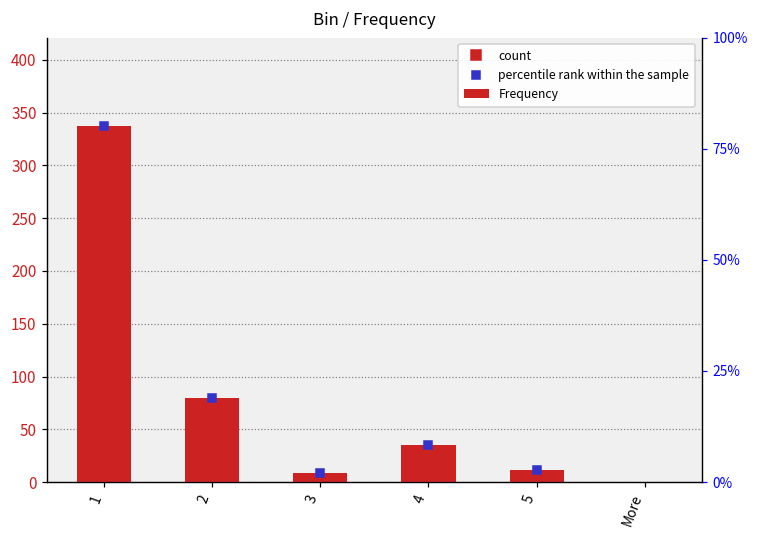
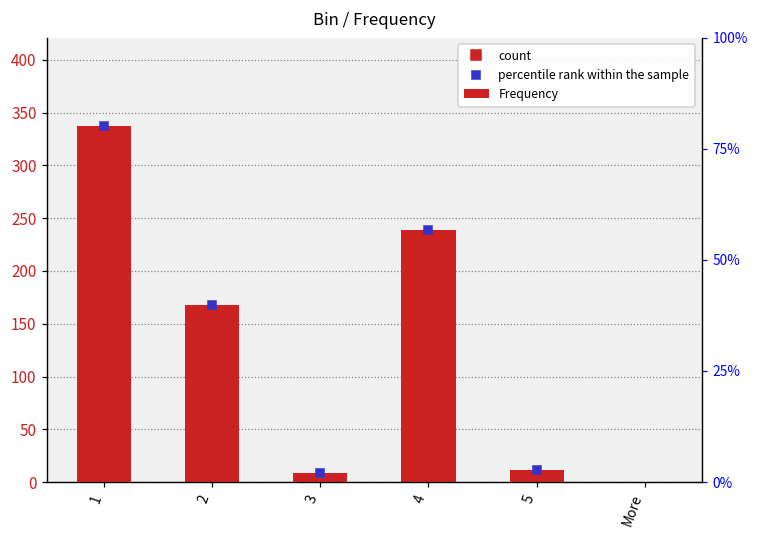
Frequency, 2: 80 -> 170
Frequency, 4: 40 -> 240
